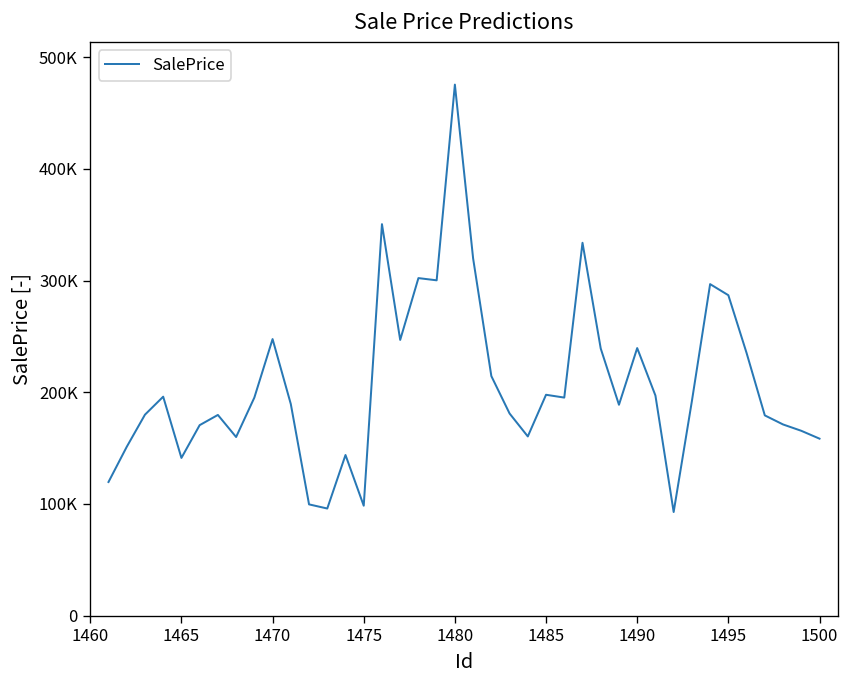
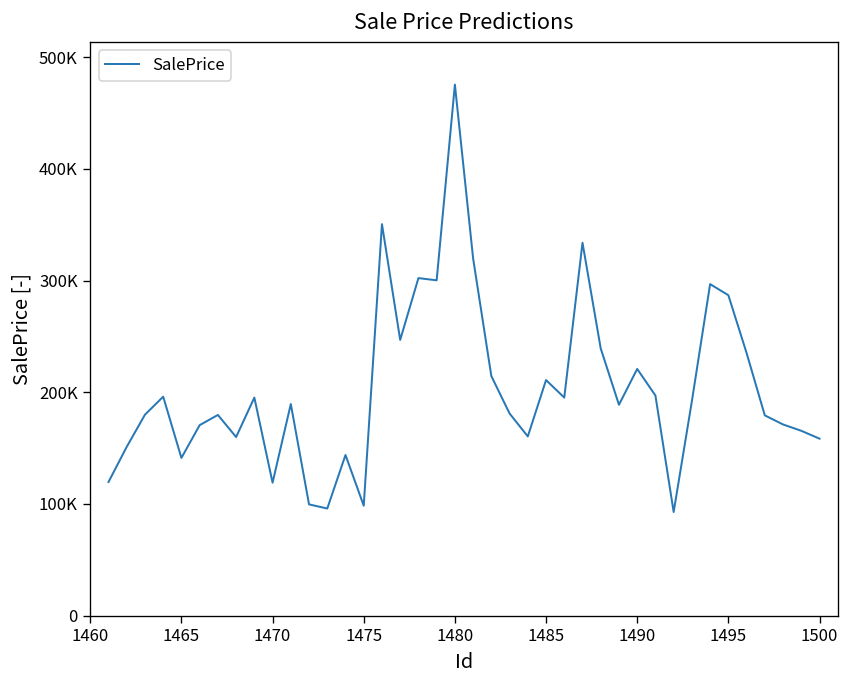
1470: 250000 -> 120000
1485: 200000 -> 210000
1490: 240000 -> 220000
